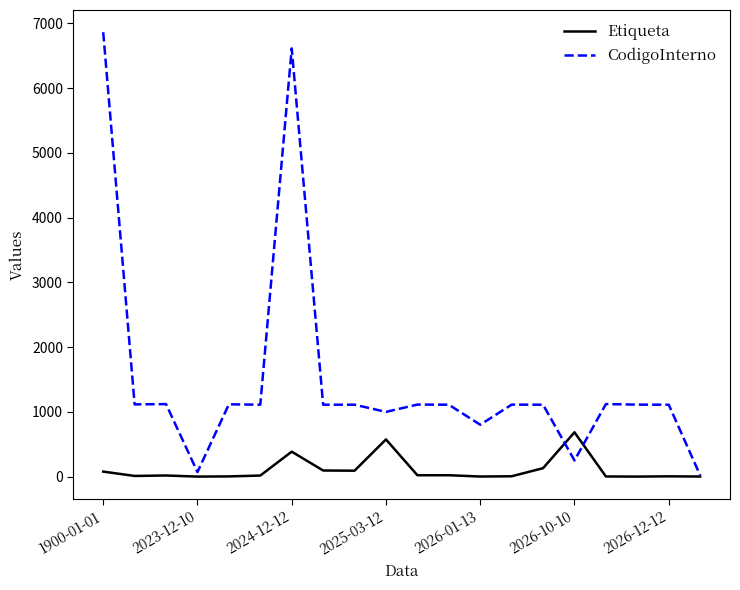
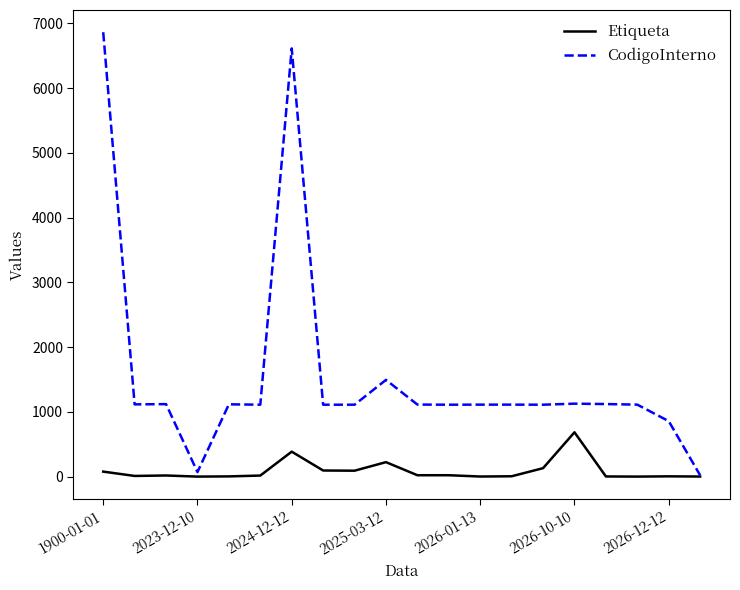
Etiqueta, 2025-03-12: 600 -> 200
CodigoInterno, 2025-03-12: 1000 -> 1500
CodigoInterno, 2026-01-13: 800 -> 1100
CodigoInterno, 2026-10-10: 300 -> 1100
CodigoInterno, 2026-12-12: 1100 -> 900
